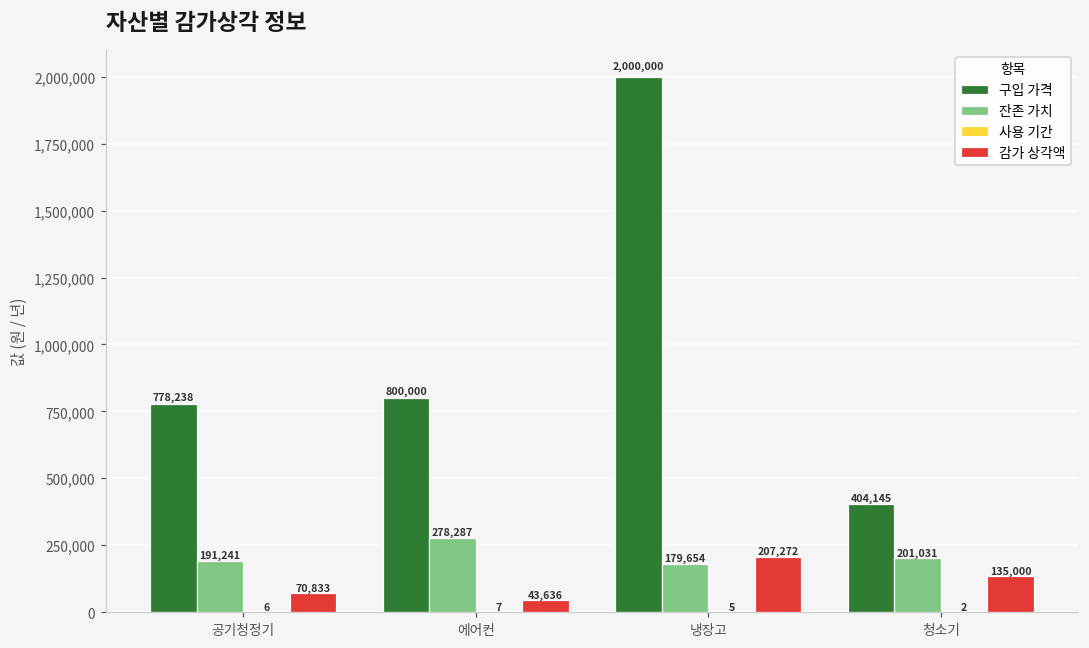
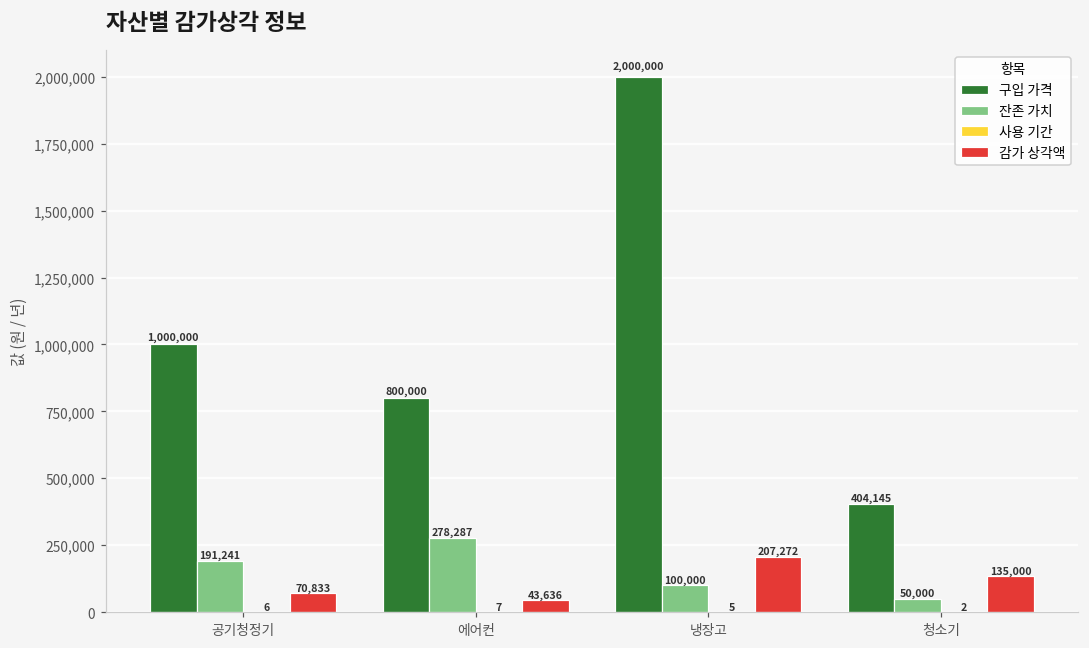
구입 가격, 공기청정기: 778,238 -> 1,000,000
잔존 가치, 냉장고: 179,654 -> 100,000
잔존 가치, 청소기: 201,031 -> 50,000
